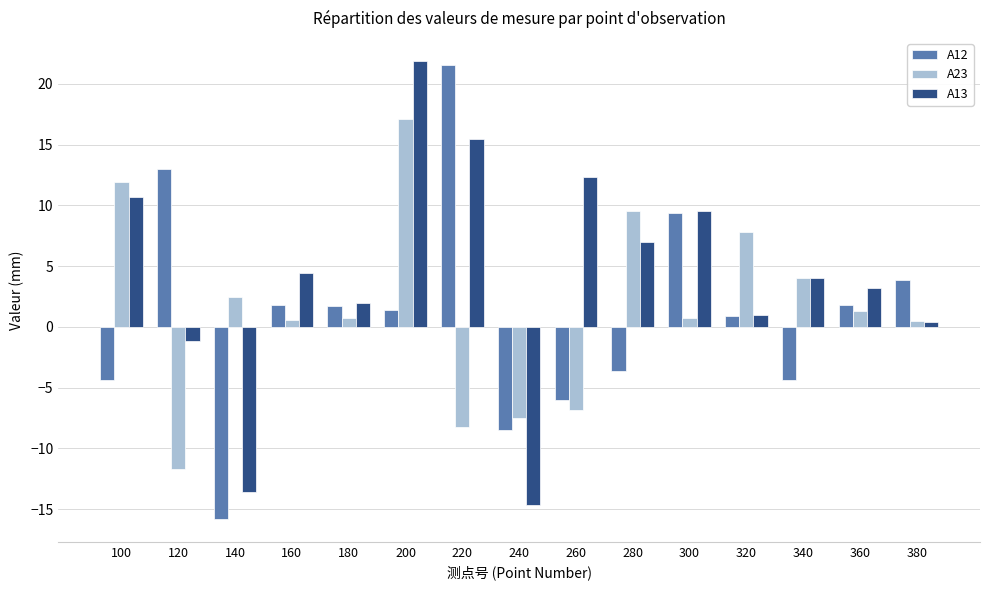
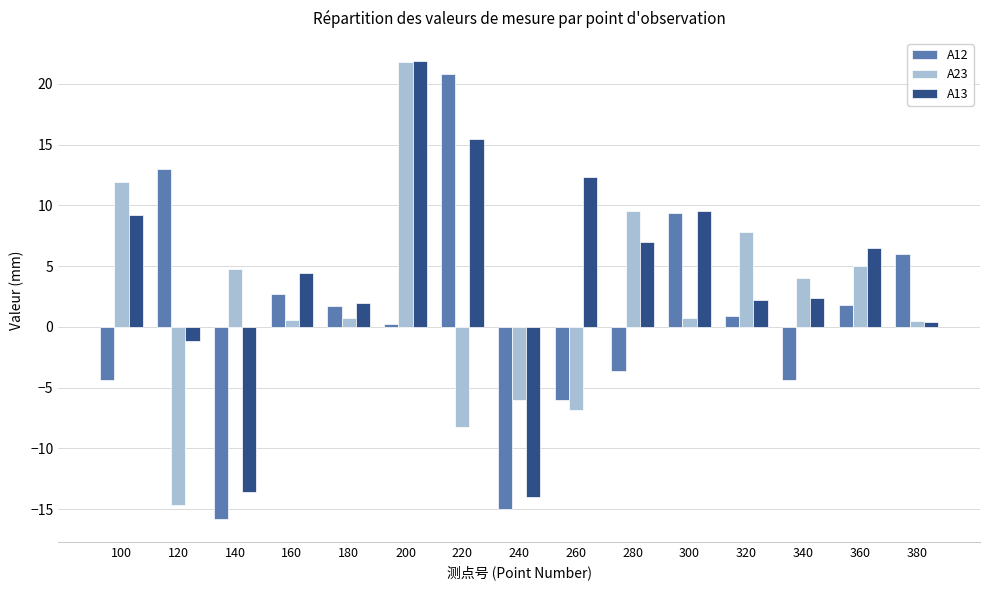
A13, 100: 10.7 -> 9.2
A23, 120: -11.7 -> -14.7
A23, 140: 2.5 -> 4.8
A12, 160: 1.8 -> 2.7
A12, 200: 1.4 -> 0.2
A23, 200: 17.1 -> 21.8
A12, 220: 21.6 -> 20.8
A12, 240: -8.5 -> -15.0
A23, 240: -7.5 -> -6.0
A13, 240: -14.7 -> -14.0
A13, 320: 1.0 -> 2.2
A13, 340: 4.0 -> 2.4
A23, 360: 1.3 -> 5.0
A13, 360: 3.2 -> 6.5
A12, 380: 3.9 -> 6.0
